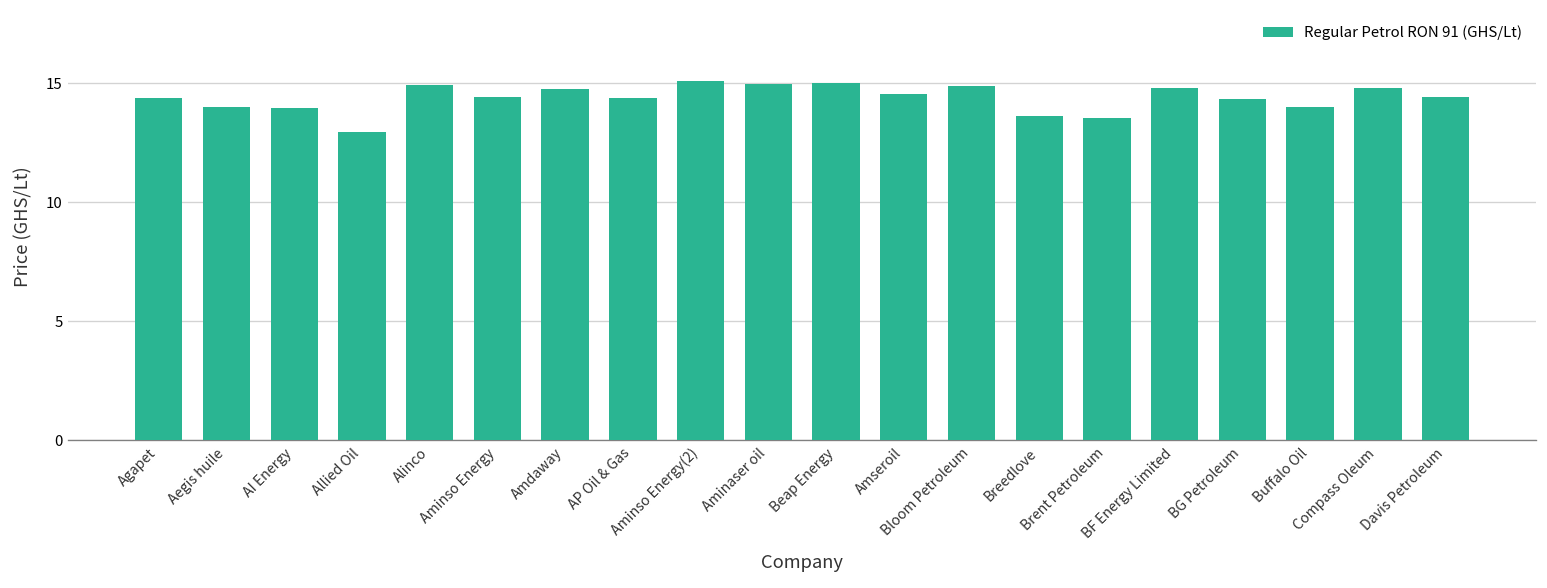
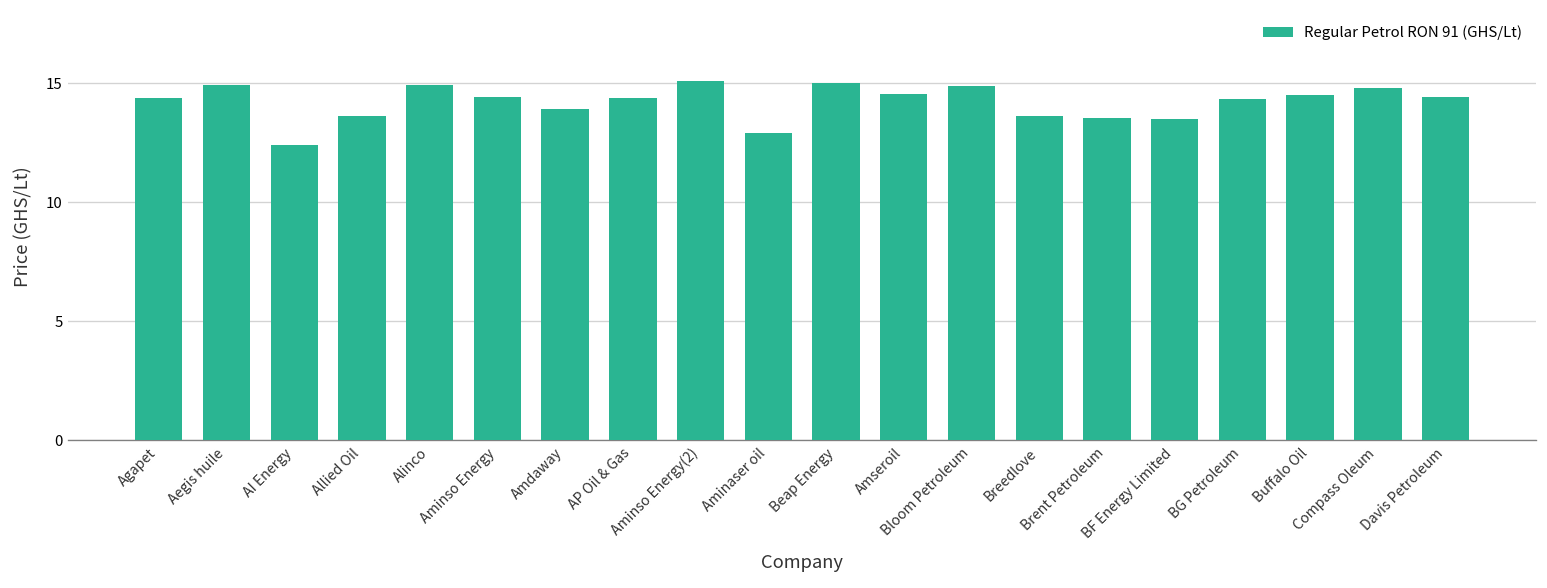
Aegis huile: 14.0 -> 14.9
AI Energy: 14.0 -> 12.4
Allied Oil: 13.0 -> 13.7
Amdaway: 14.8 -> 13.9
Aminaser oil: 15.0 -> 12.9
BF Energy Limited: 14.8 -> 13.5
Buffalo Oil: 14.0 -> 14.5
